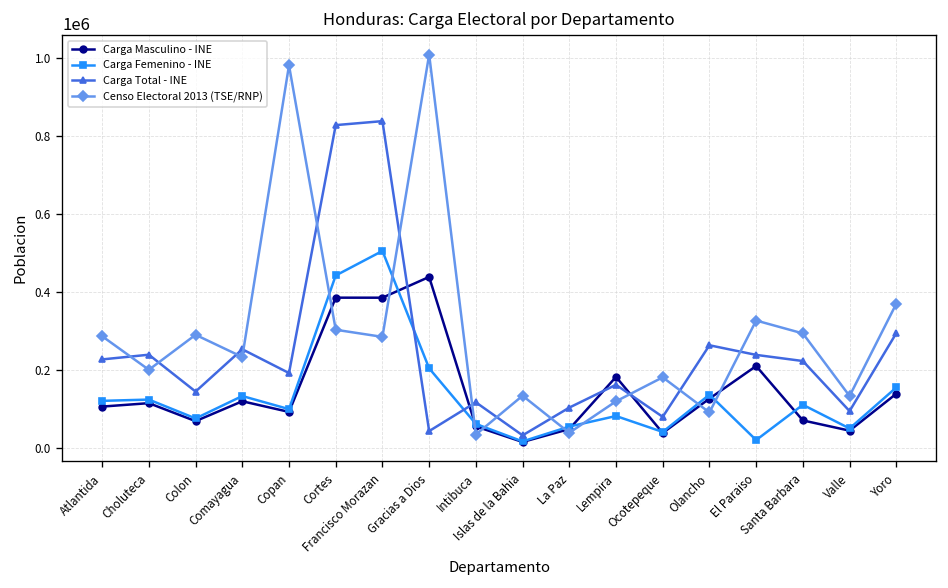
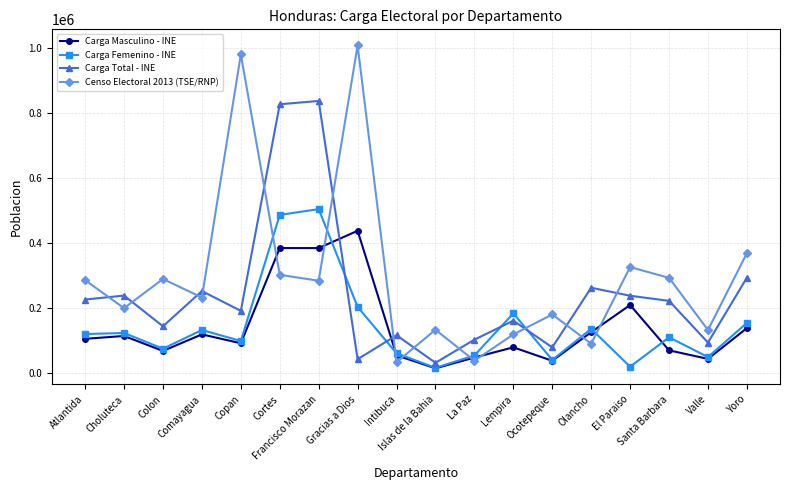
Carga Femenino - INE, Cortes: 440000 -> 490000
Carga Masculino - INE, Lempira: 180000 -> 80000
Carga Femenino - INE, Lempira: 80000 -> 180000
